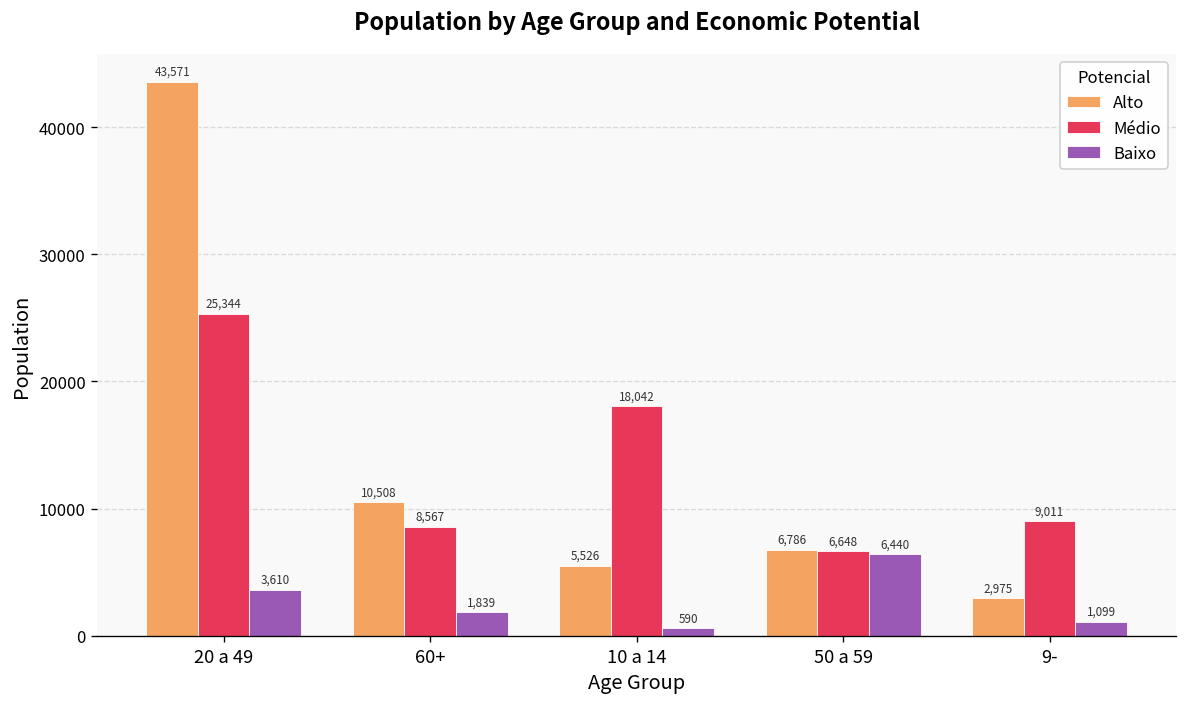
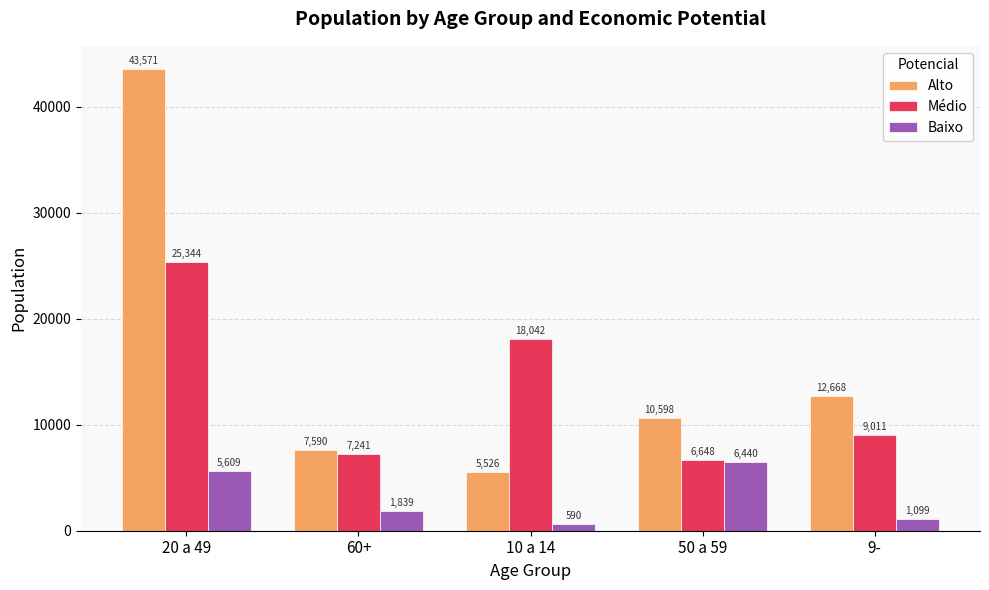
Baixo, 20 a 49: 3,610 -> 5,609
Alto, 60+: 10,508 -> 7,590
Médio, 60+: 8,567 -> 7,241
Alto, 50 a 59: 6,786 -> 10,598
Alto, 9-: 2,975 -> 12,668
